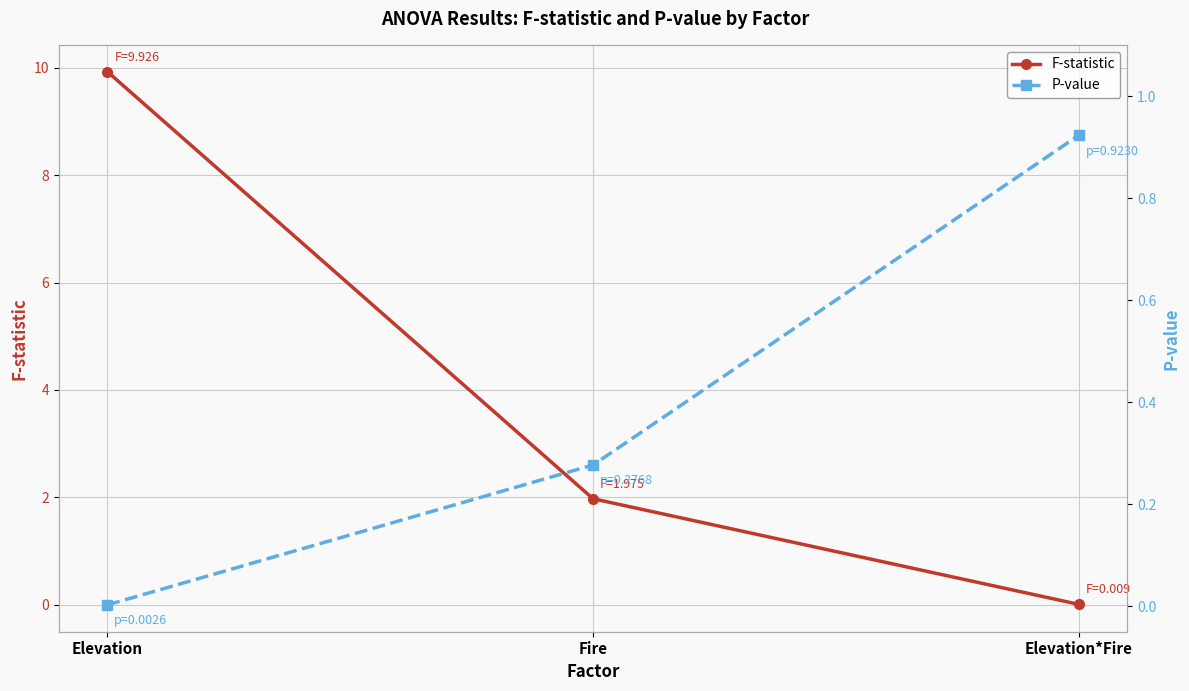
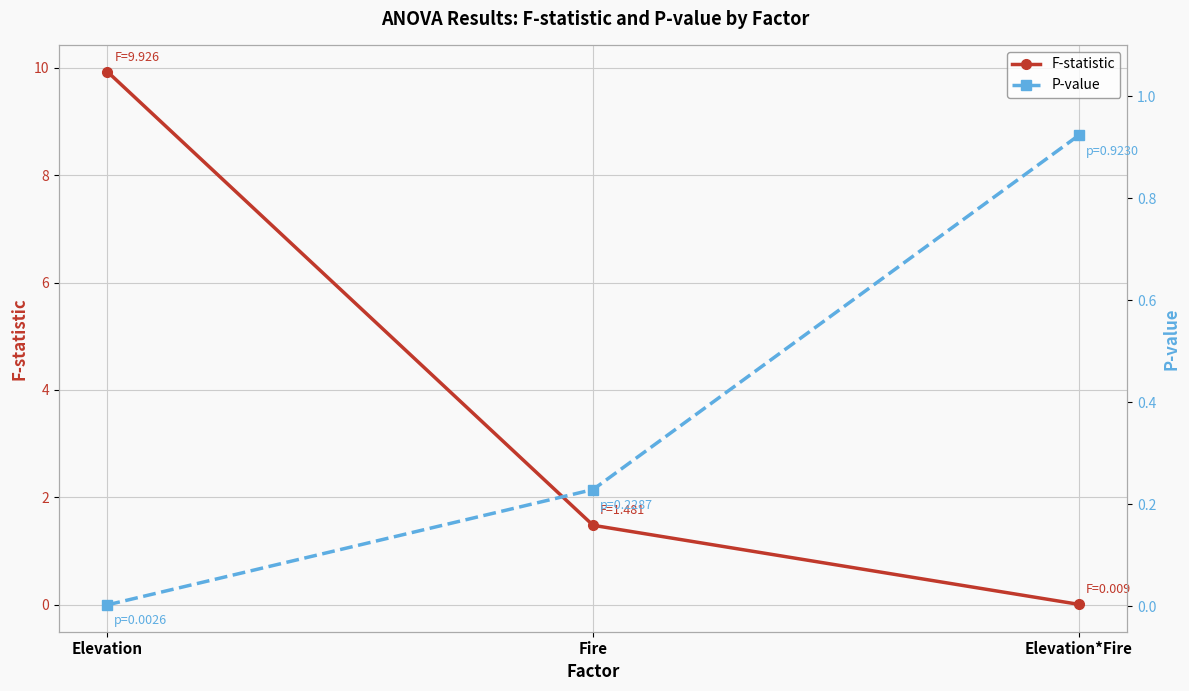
F-statistic, Fire: 1.975 -> 1.481
P-value, Fire: 0.2768 -> 0.2287
